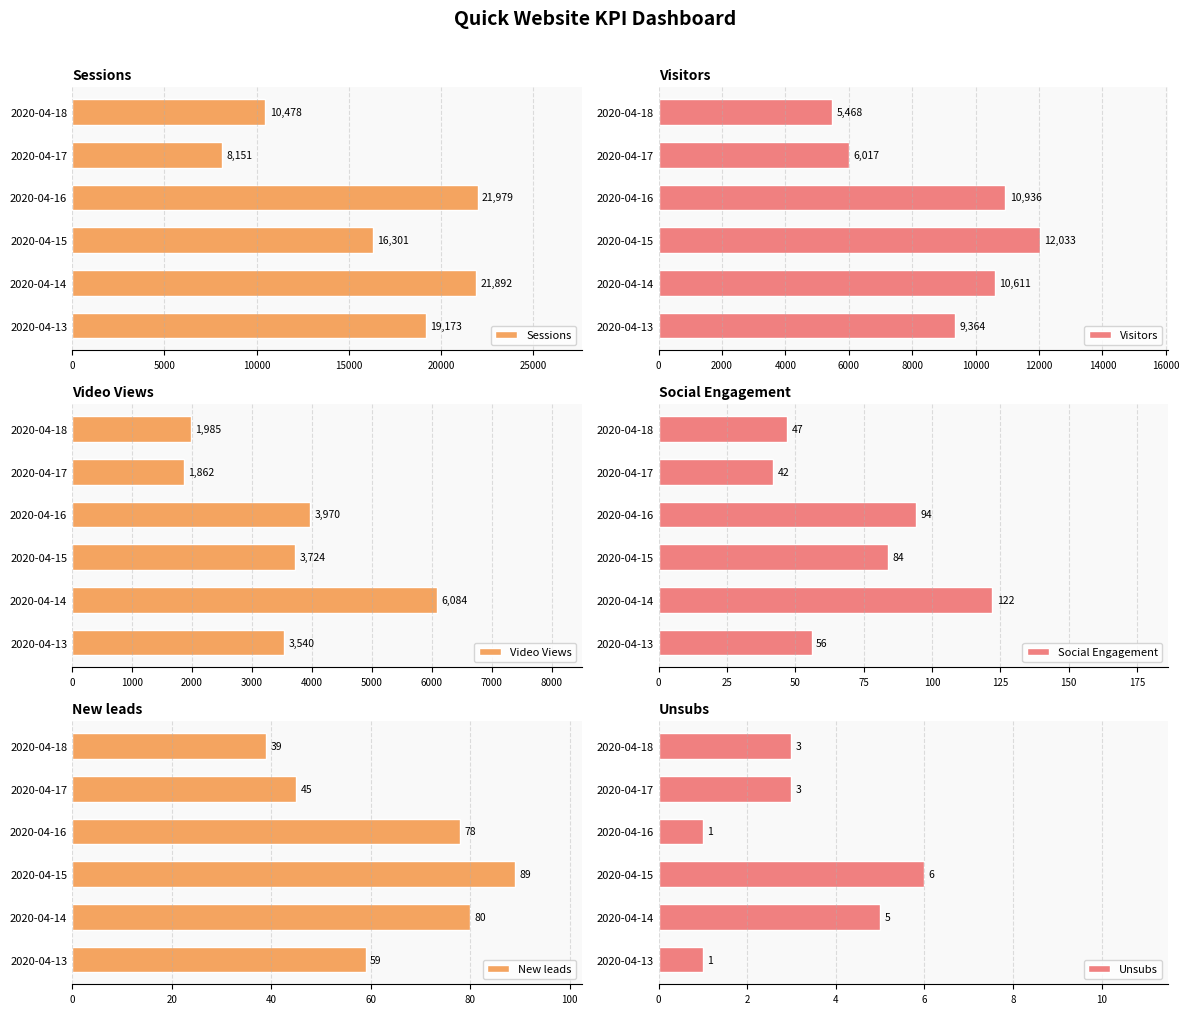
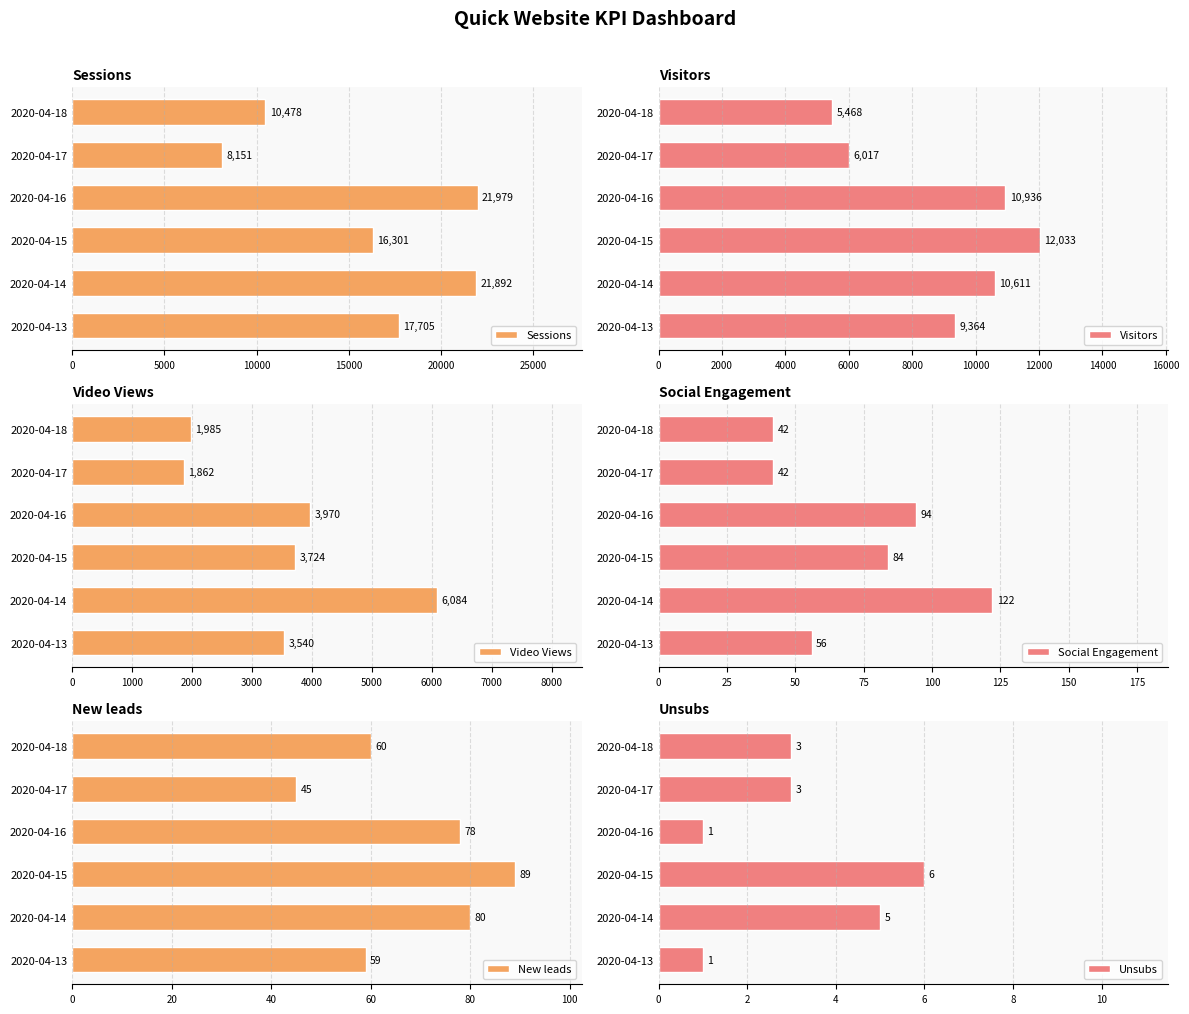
Sessions, 2020-04-13: 19,173 -> 17,705
Social Engagement, 2020-04-18: 47 -> 42
New leads, 2020-04-18: 39 -> 60
